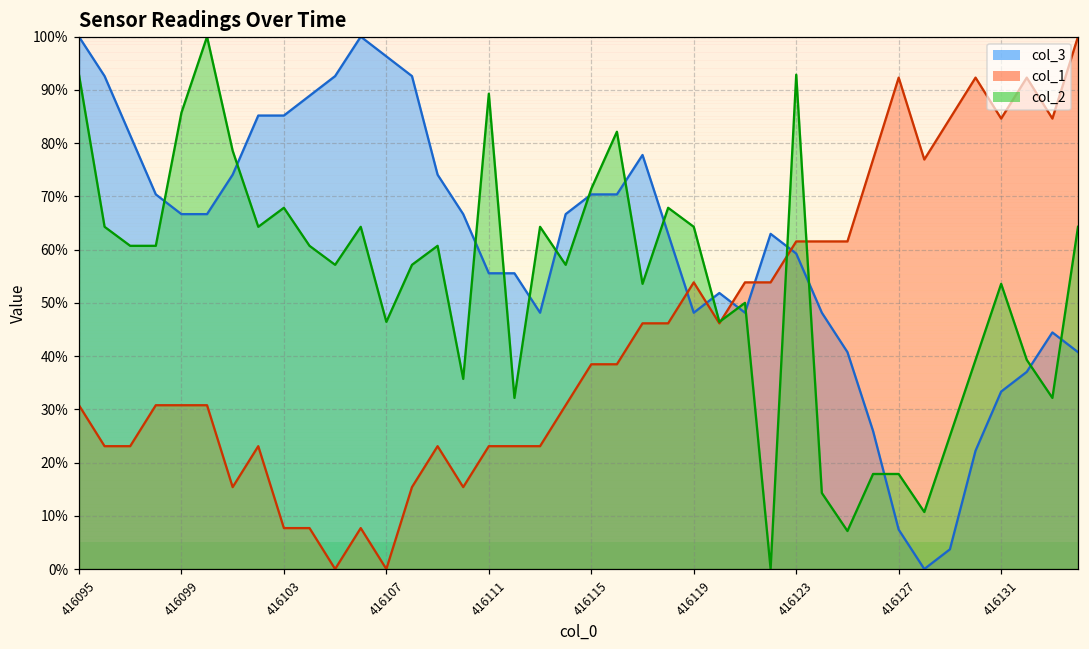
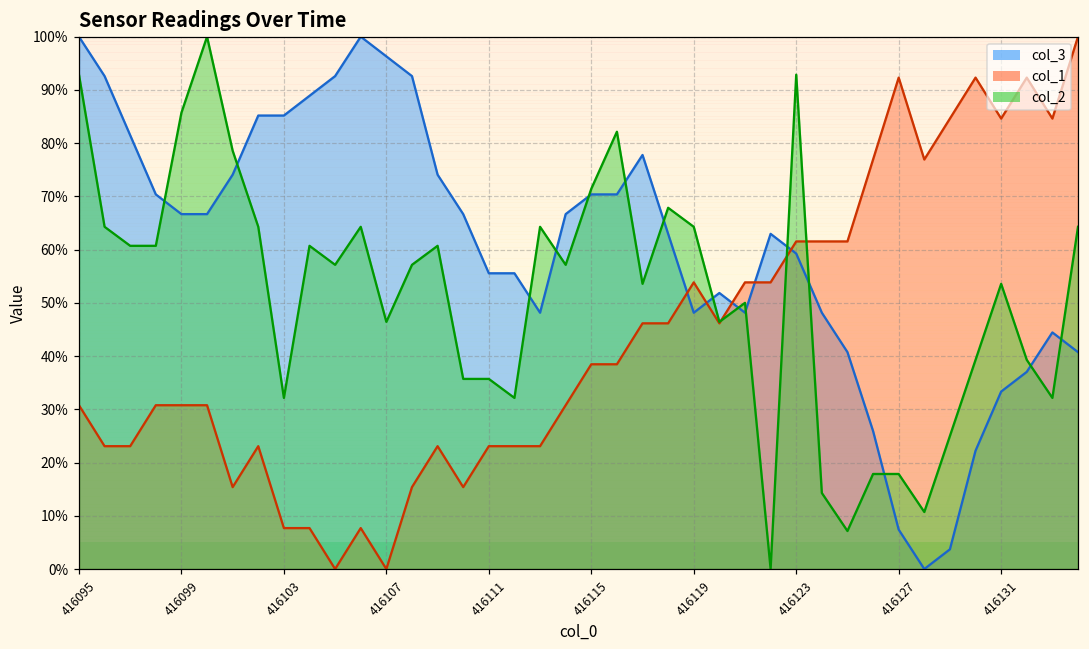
col_2, 416103: 68% -> 32%
col_2, 416111: 89% -> 36%
